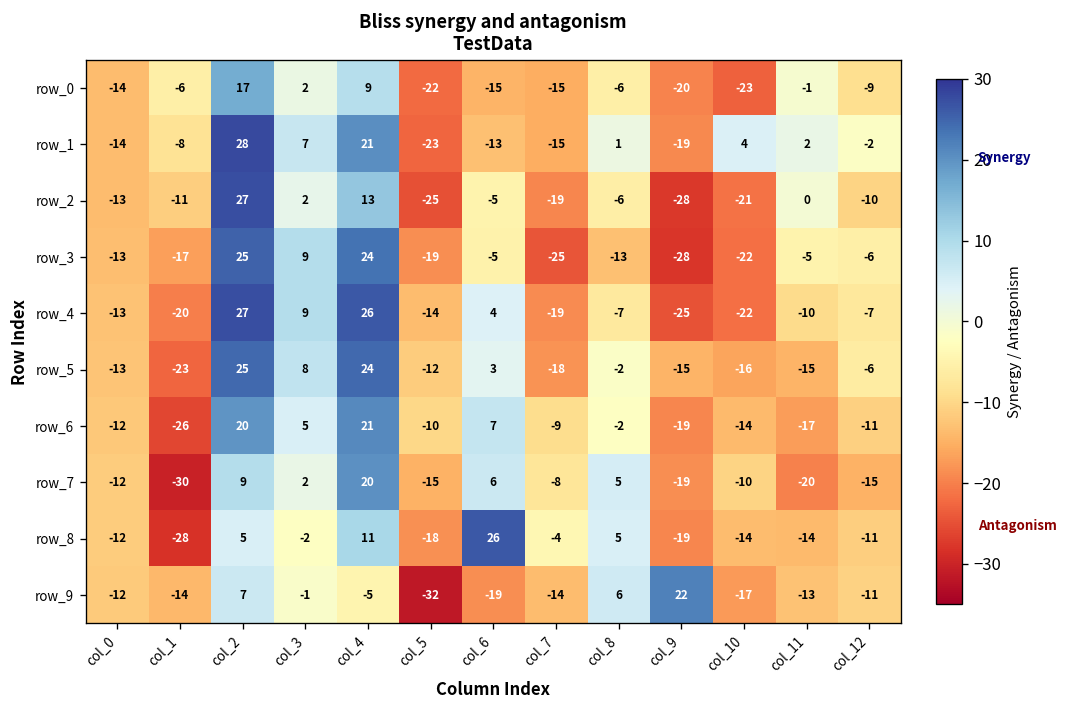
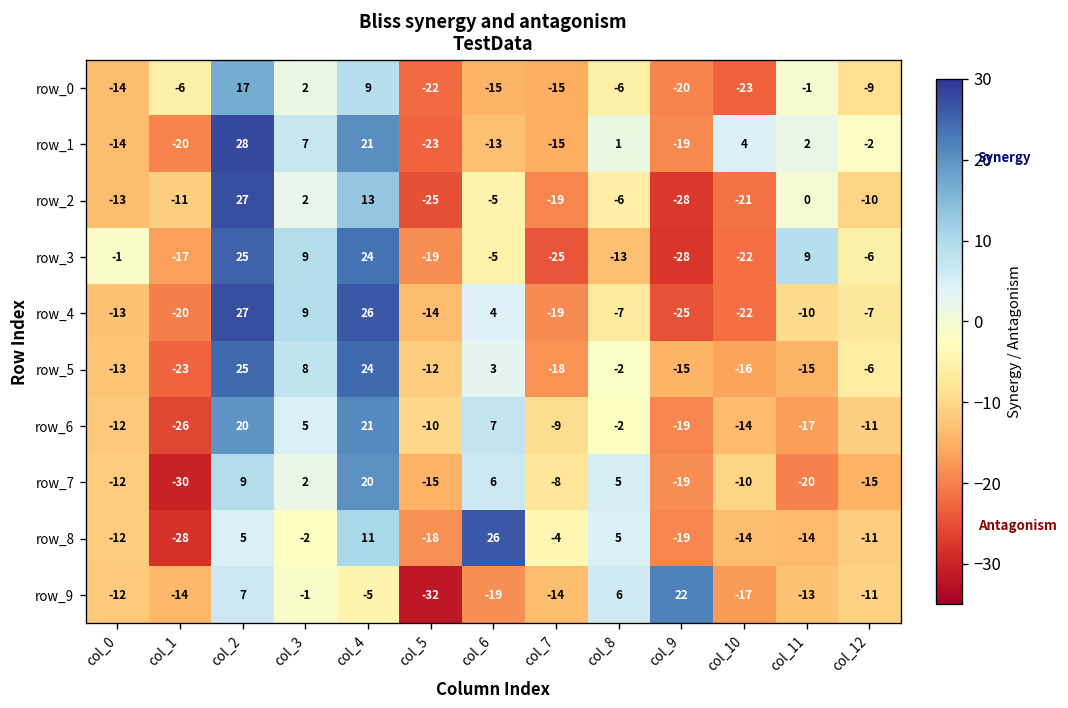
row_1, col_1: -8 -> -20
row_3, col_0: -13 -> -1
row_3, col_11: -5 -> 9
